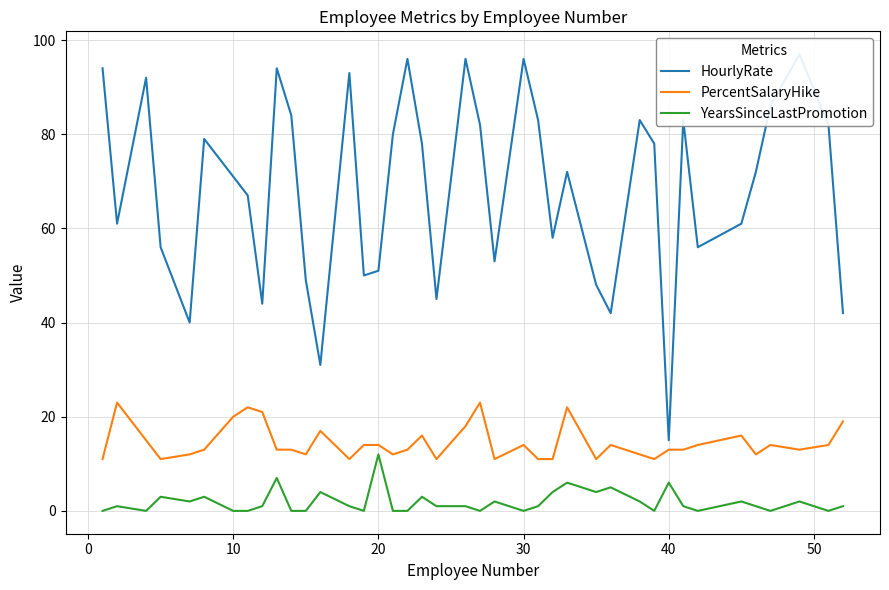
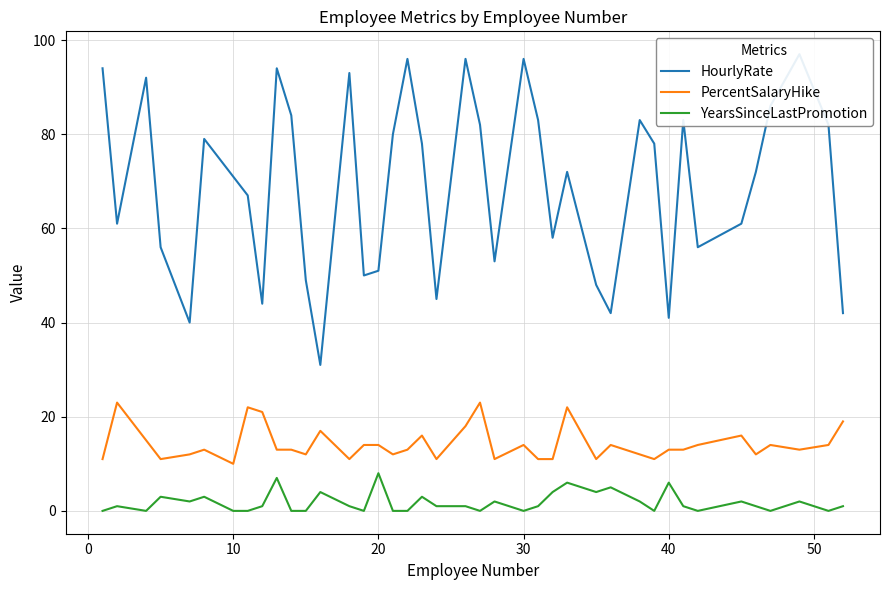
PercentSalaryHike, 10: 20 -> 10
YearsSinceLastPromotion, 20: 12 -> 8
HourlyRate, 40: 15 -> 41
